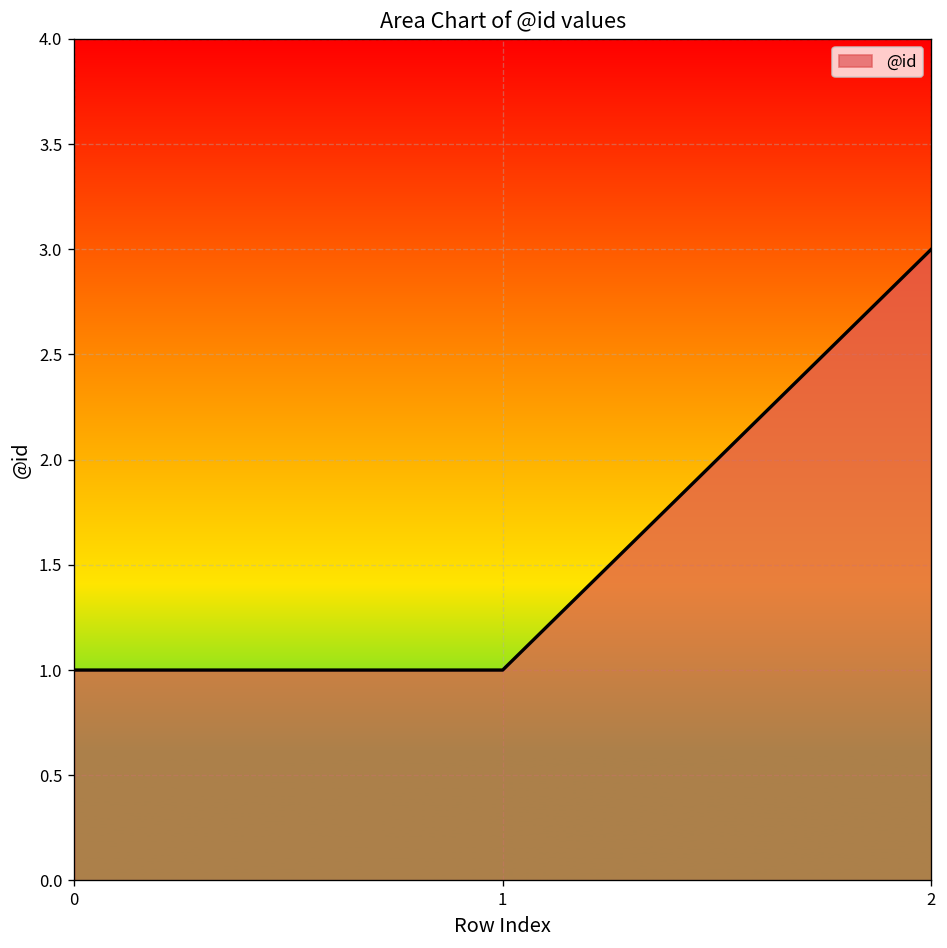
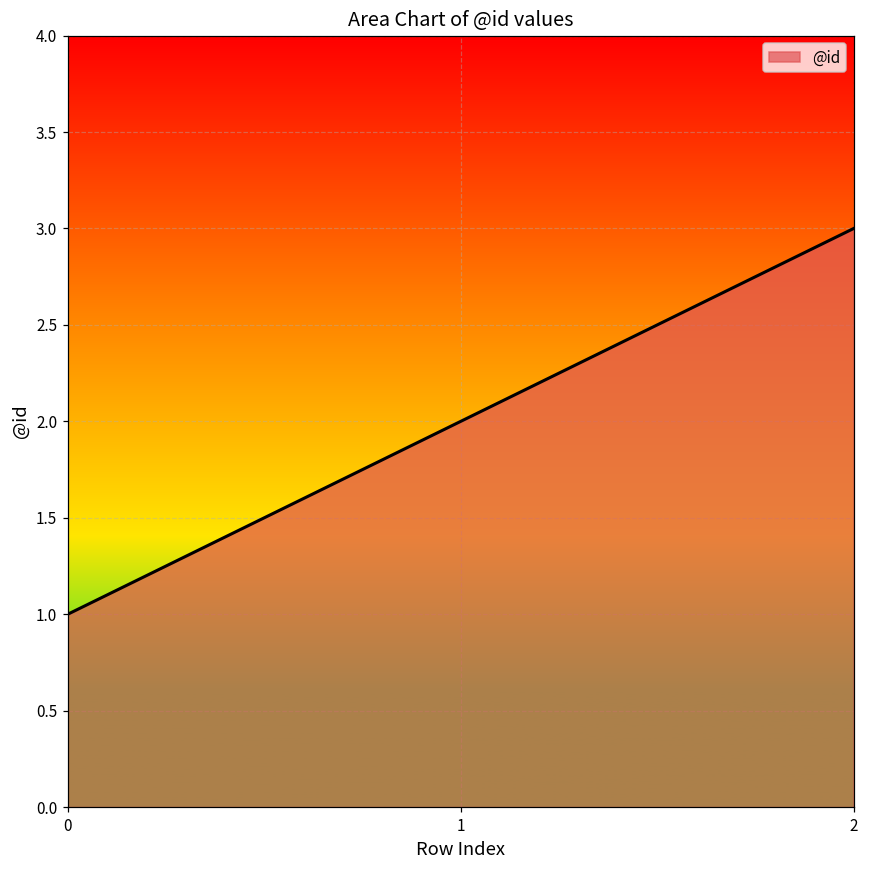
1: 1 -> 2
